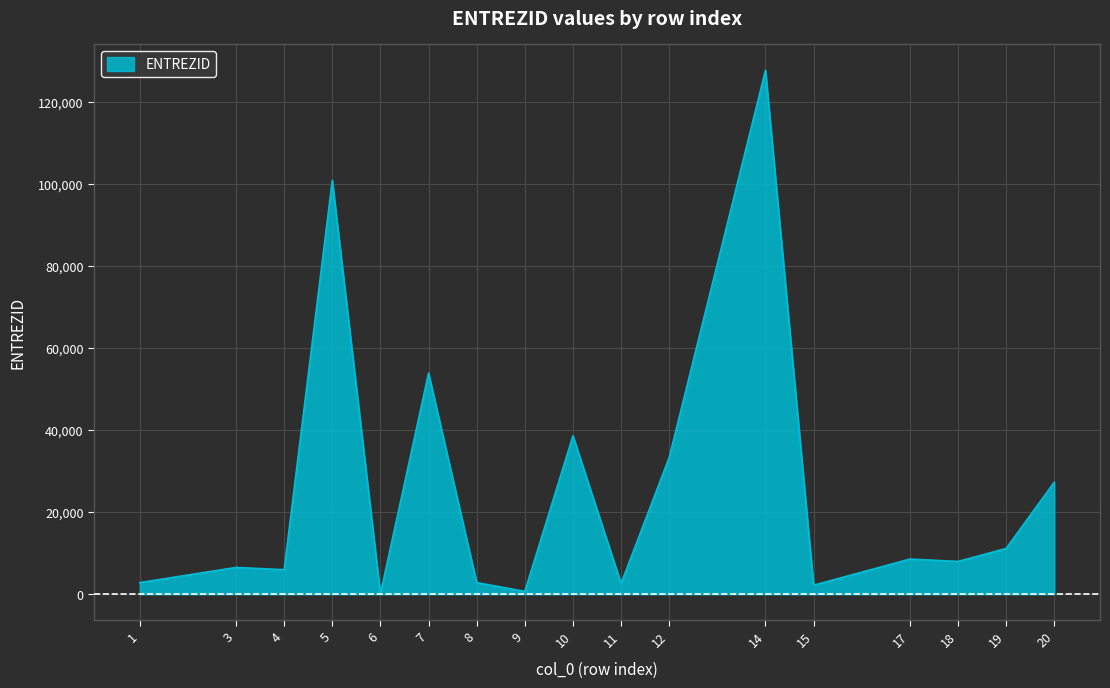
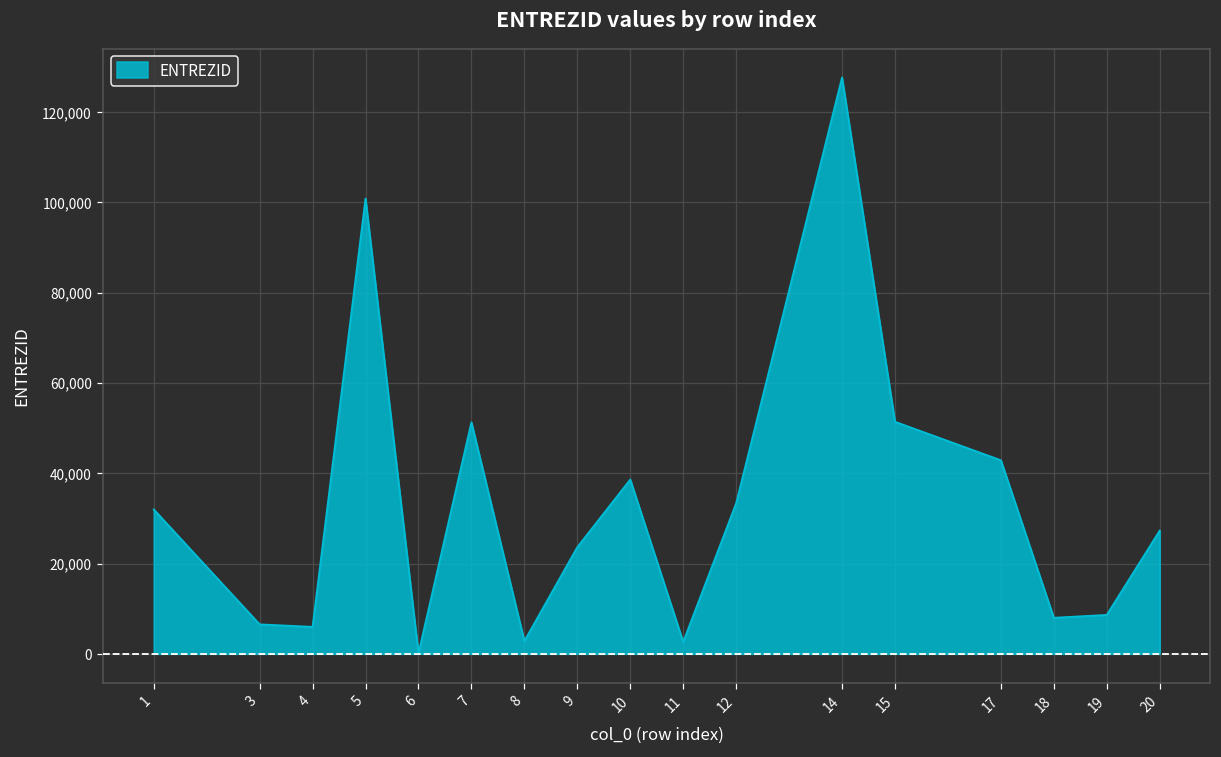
1: 3,000 -> 32,000
7: 54,000 -> 51,000
9: 1,000 -> 24,000
15: 2,000 -> 51,000
17: 9,000 -> 43,000
19: 11,000 -> 9,000
